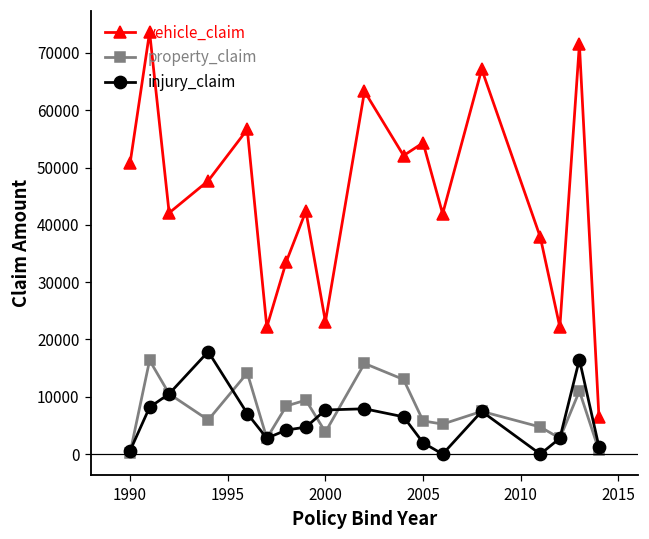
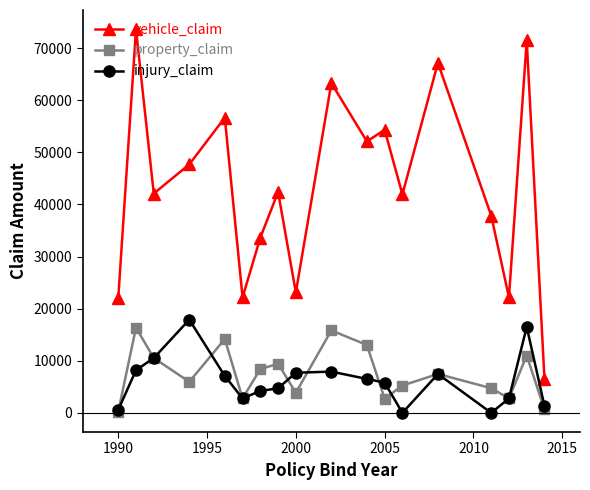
vehicle_claim, 1990: 51000 -> 22000
property_claim, 2005: 6000 -> 3000
injury_claim, 2005: 2000 -> 6000
